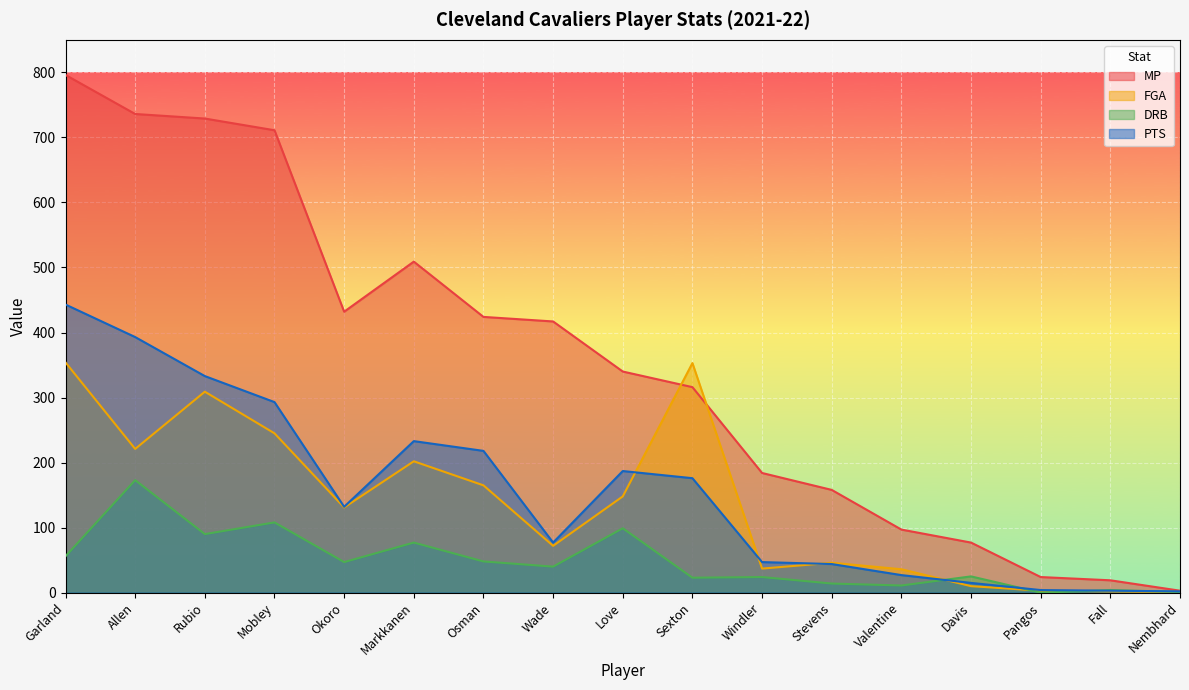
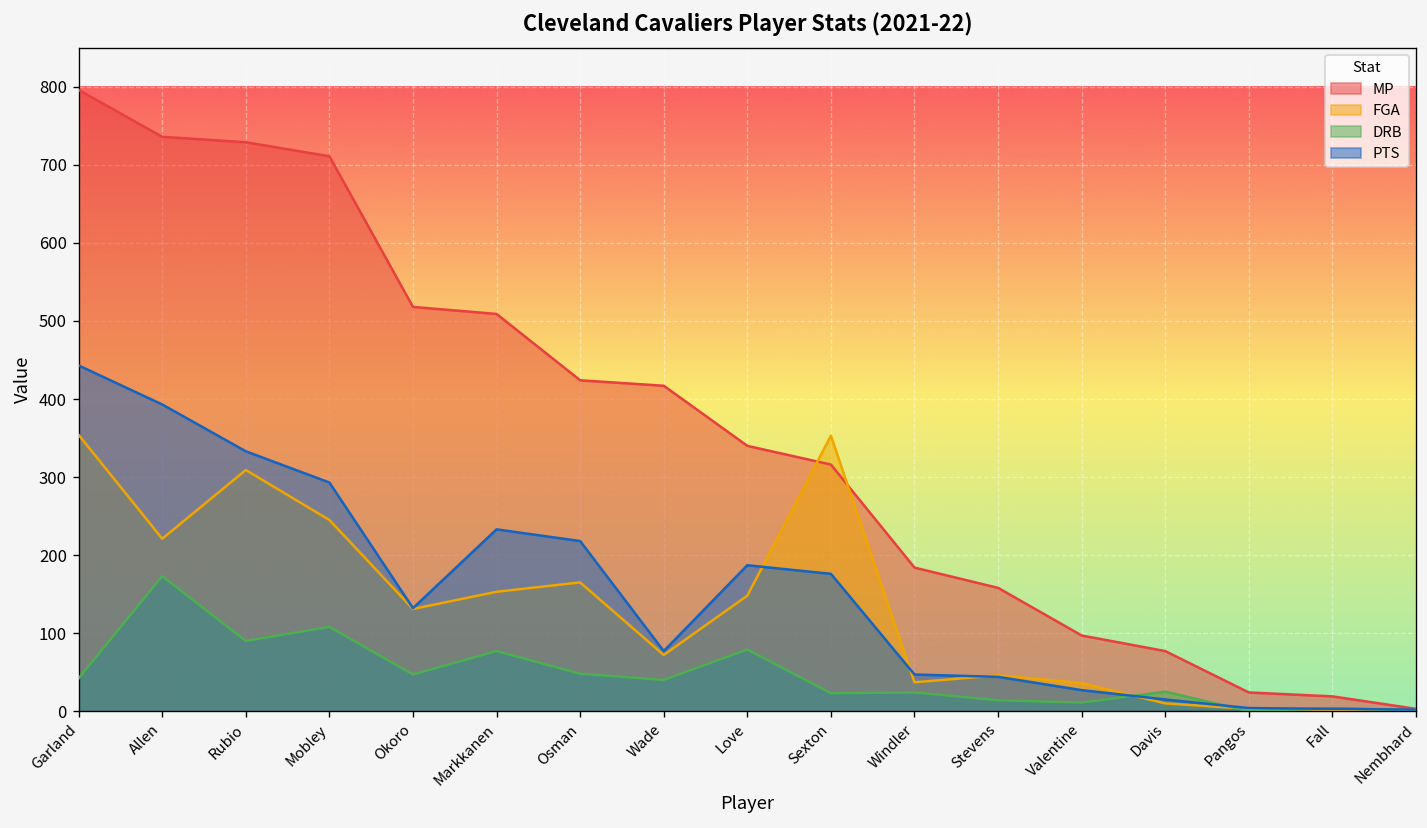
DRB, Garland: 60 -> 40
MP, Okoro: 430 -> 520
FGA, Markkanen: 200 -> 150
DRB, Love: 100 -> 80
